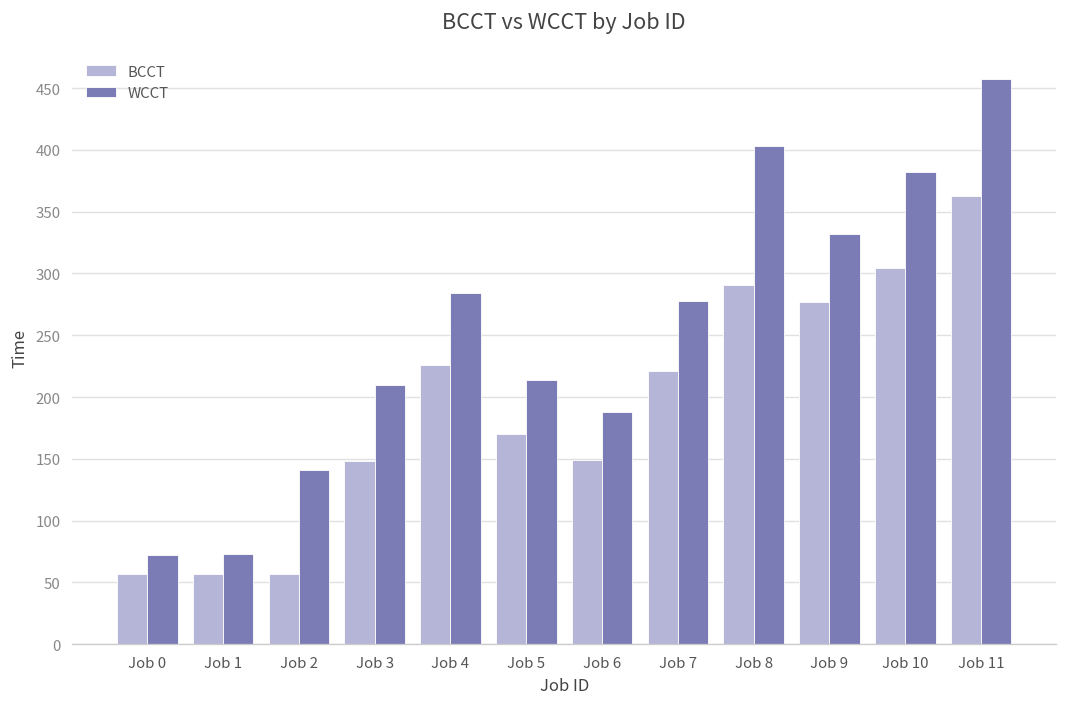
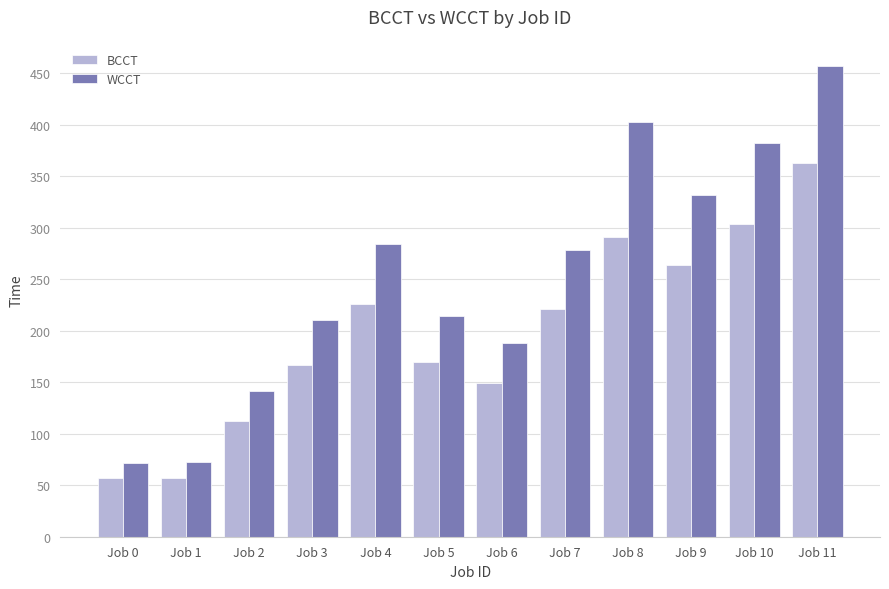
BCCT, Job 2: 57 -> 112
BCCT, Job 3: 148 -> 167
BCCT, Job 9: 277 -> 264
